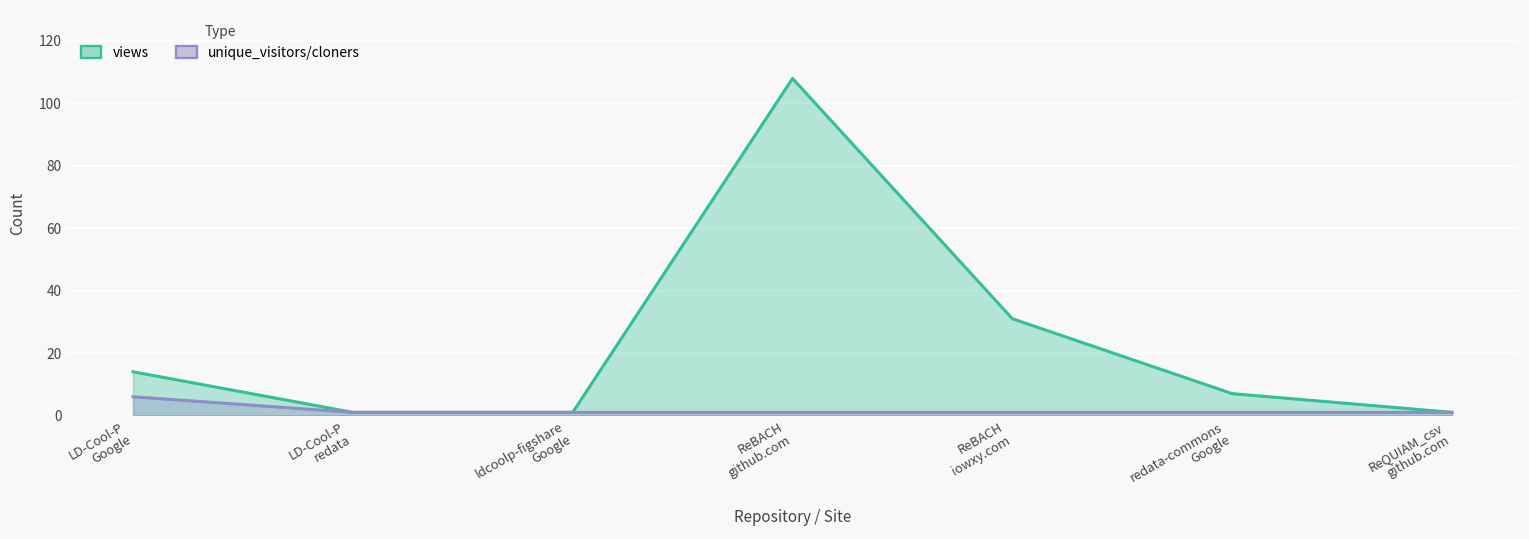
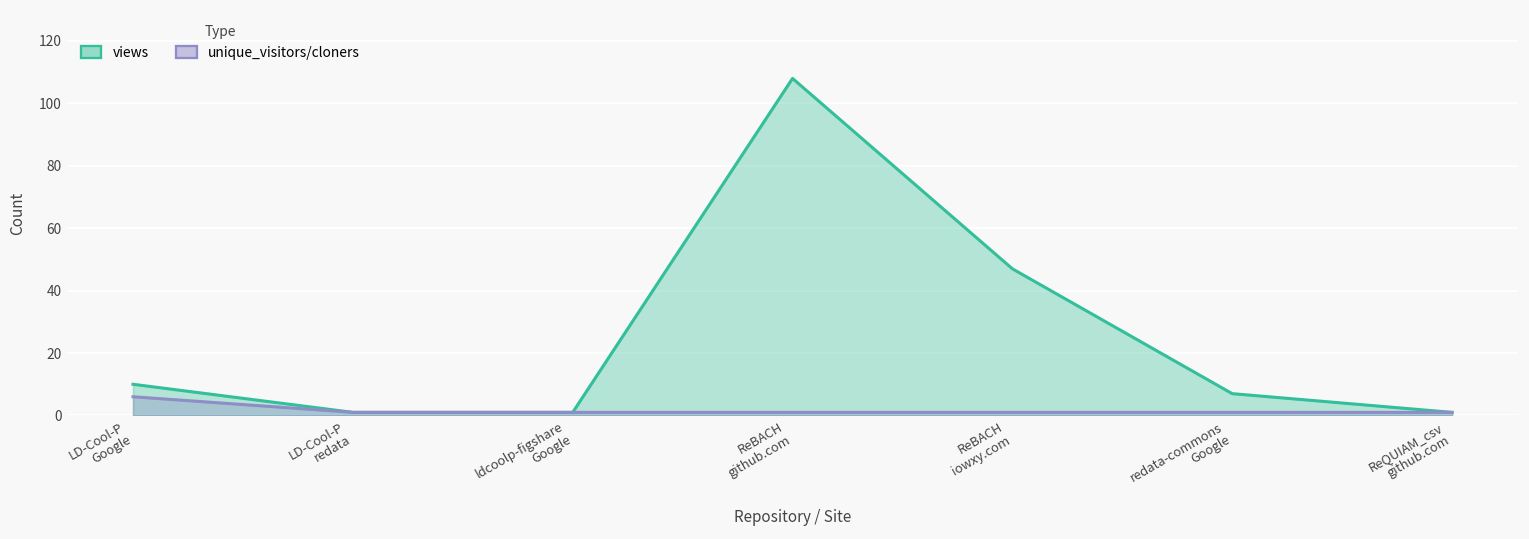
views, LD-Cool-P Google: 14 -> 10
views, ReBACH iowxy.com: 31 -> 47
